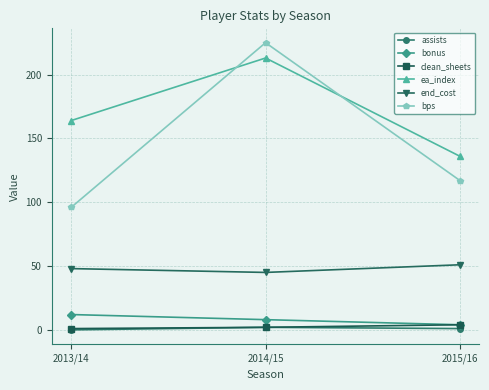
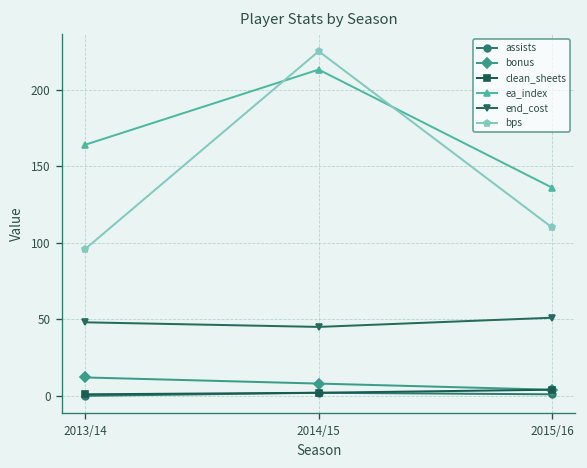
bps, 2015/16: 117 -> 110
